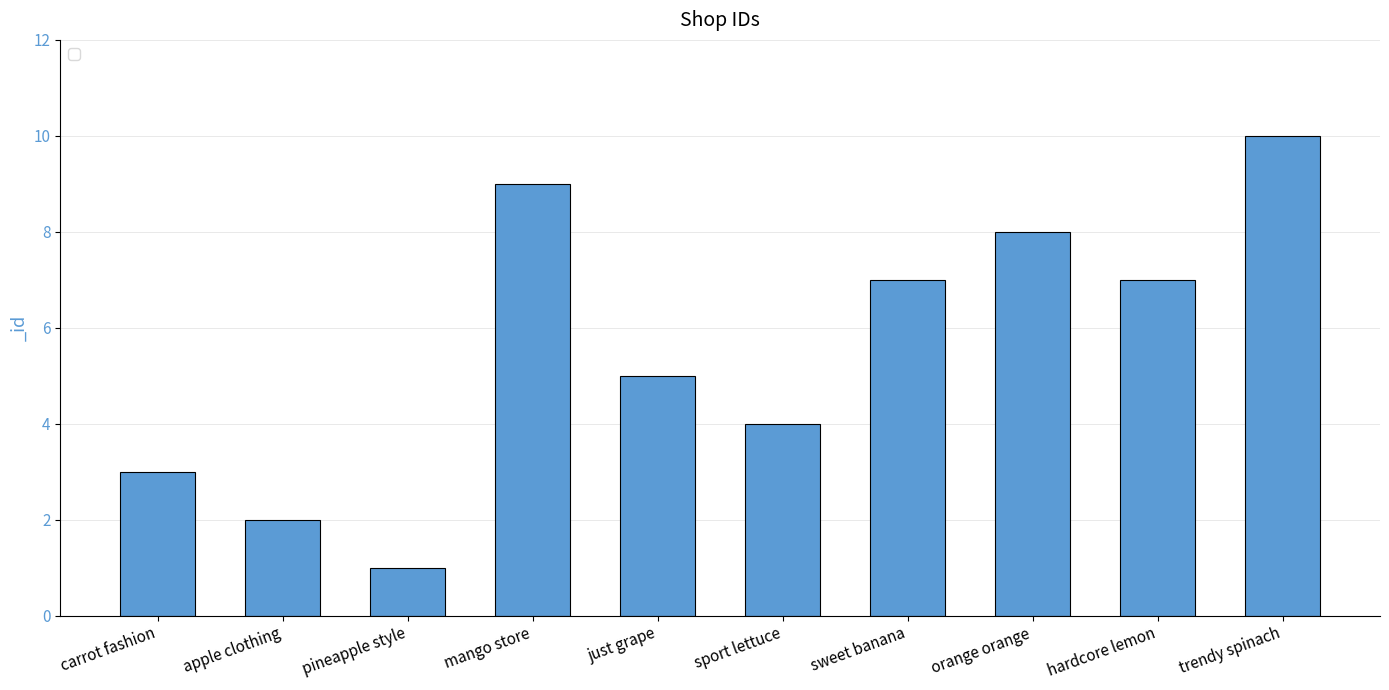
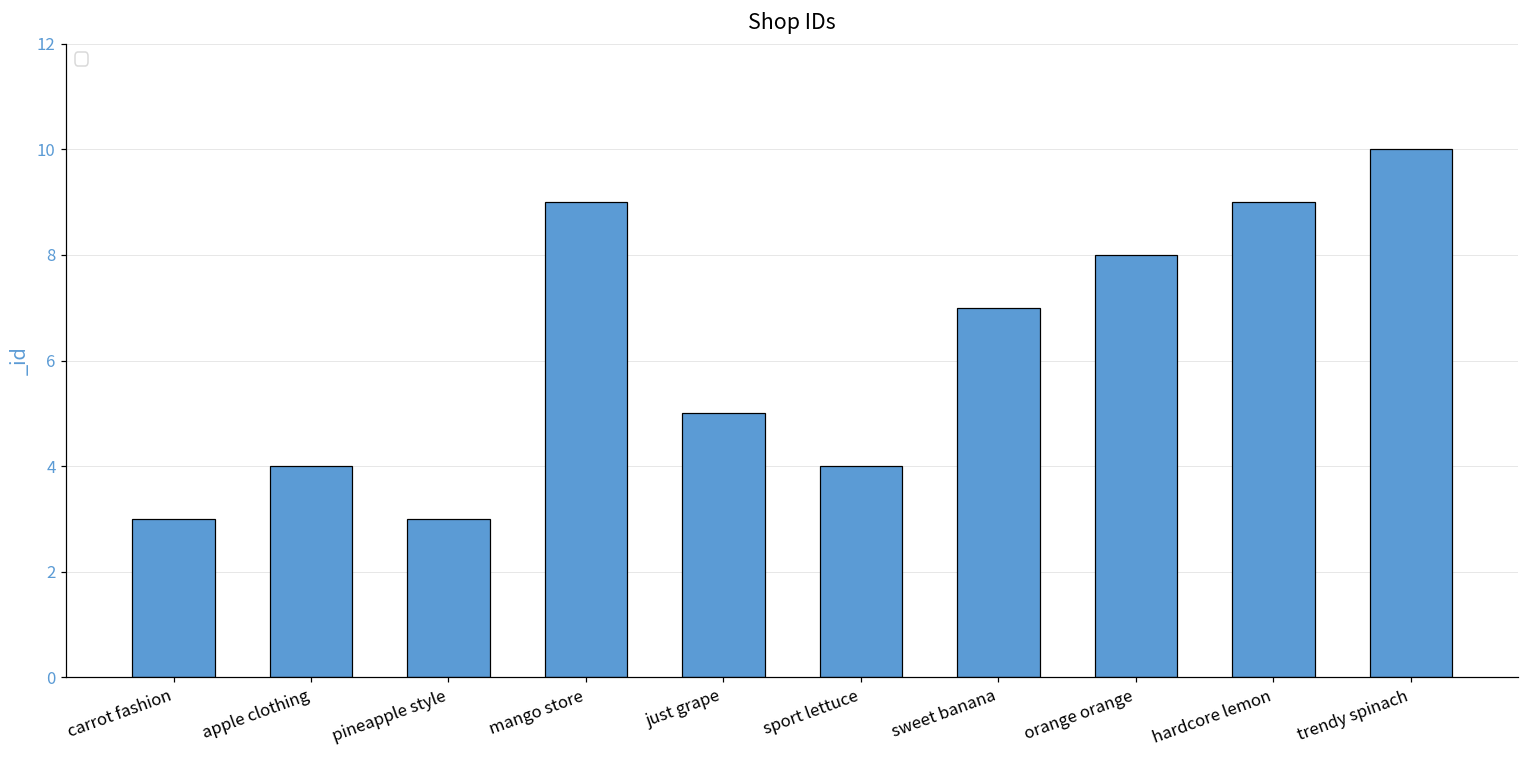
apple clothing: 2 -> 4
pineapple style: 1 -> 3
hardcore lemon: 7 -> 9
